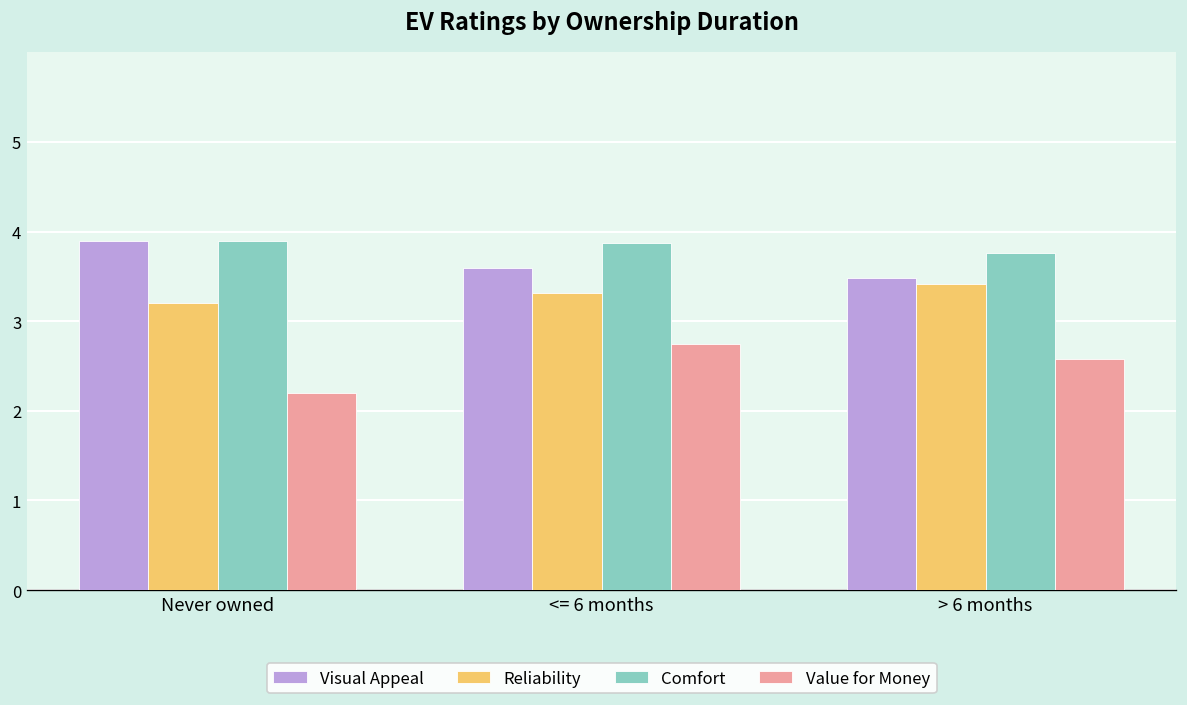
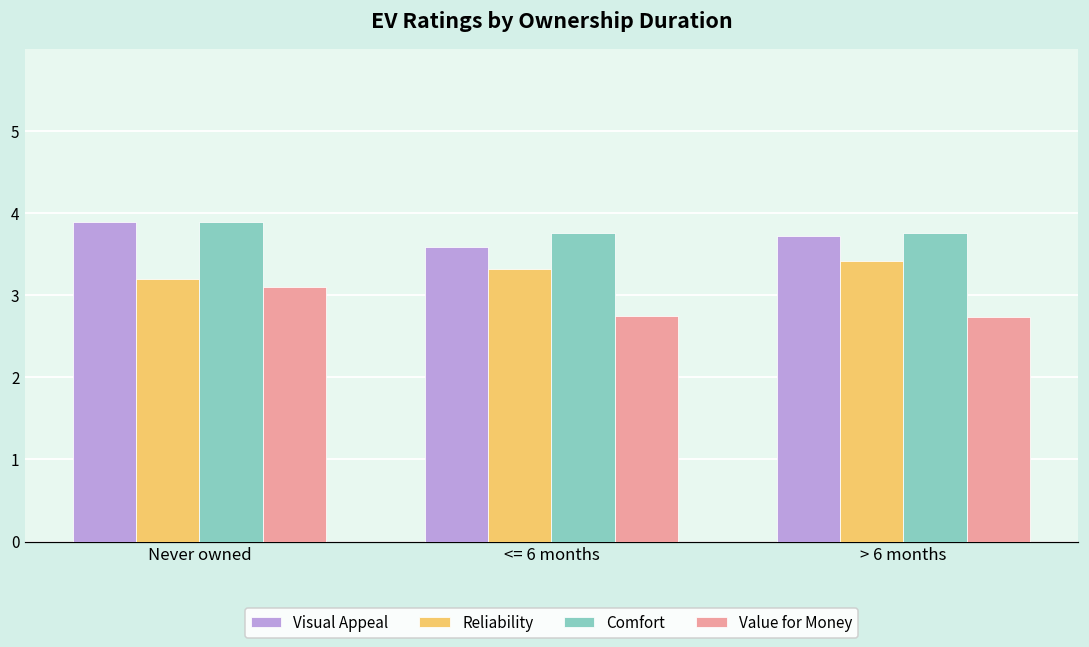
Value for Money, Never owned: 2.2 -> 3.1
Comfort, <= 6 months: 3.9 -> 3.8
Visual Appeal, > 6 months: 3.5 -> 3.7
Value for Money, > 6 months: 2.6 -> 2.7
